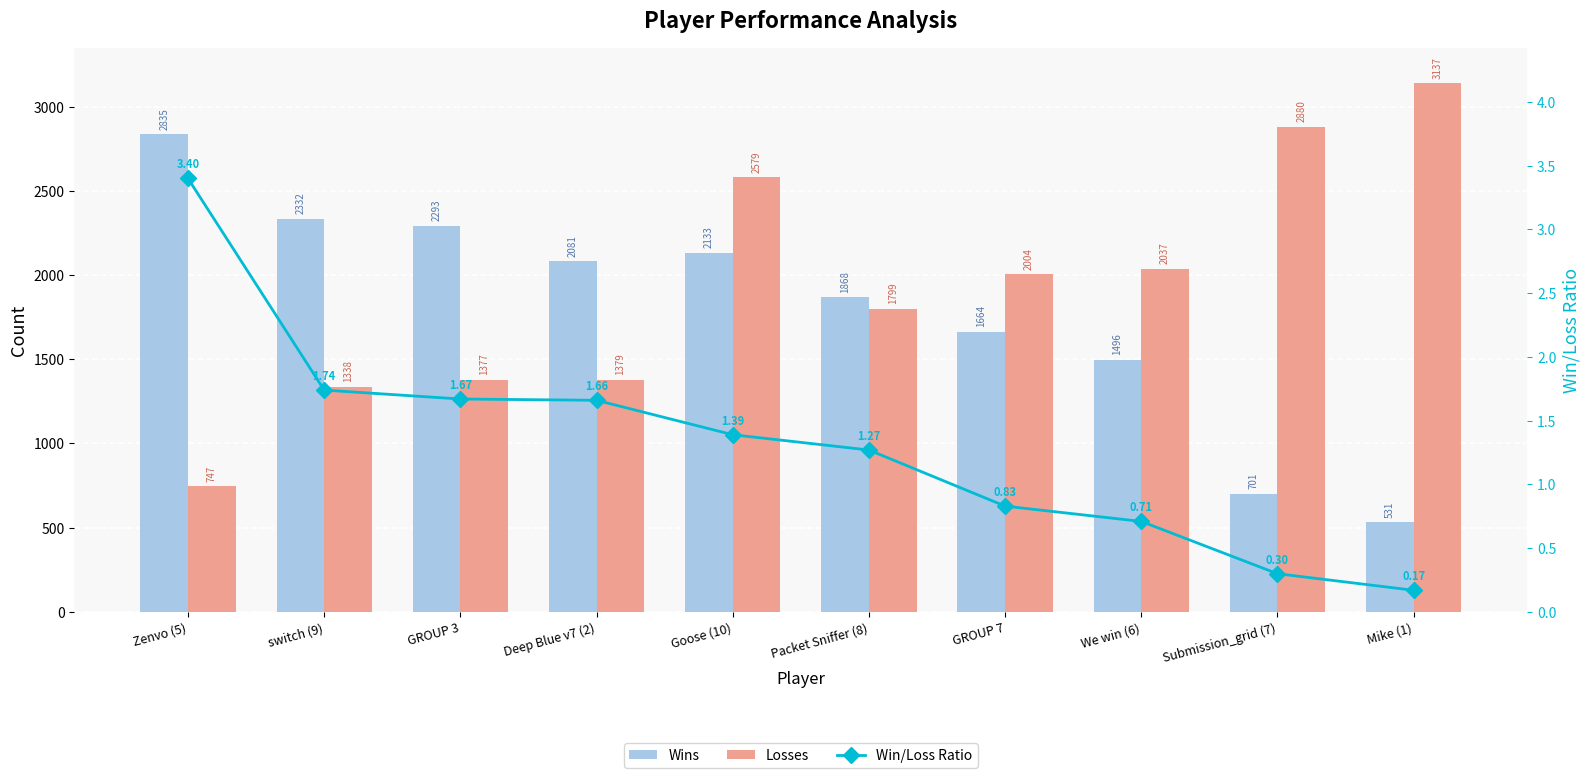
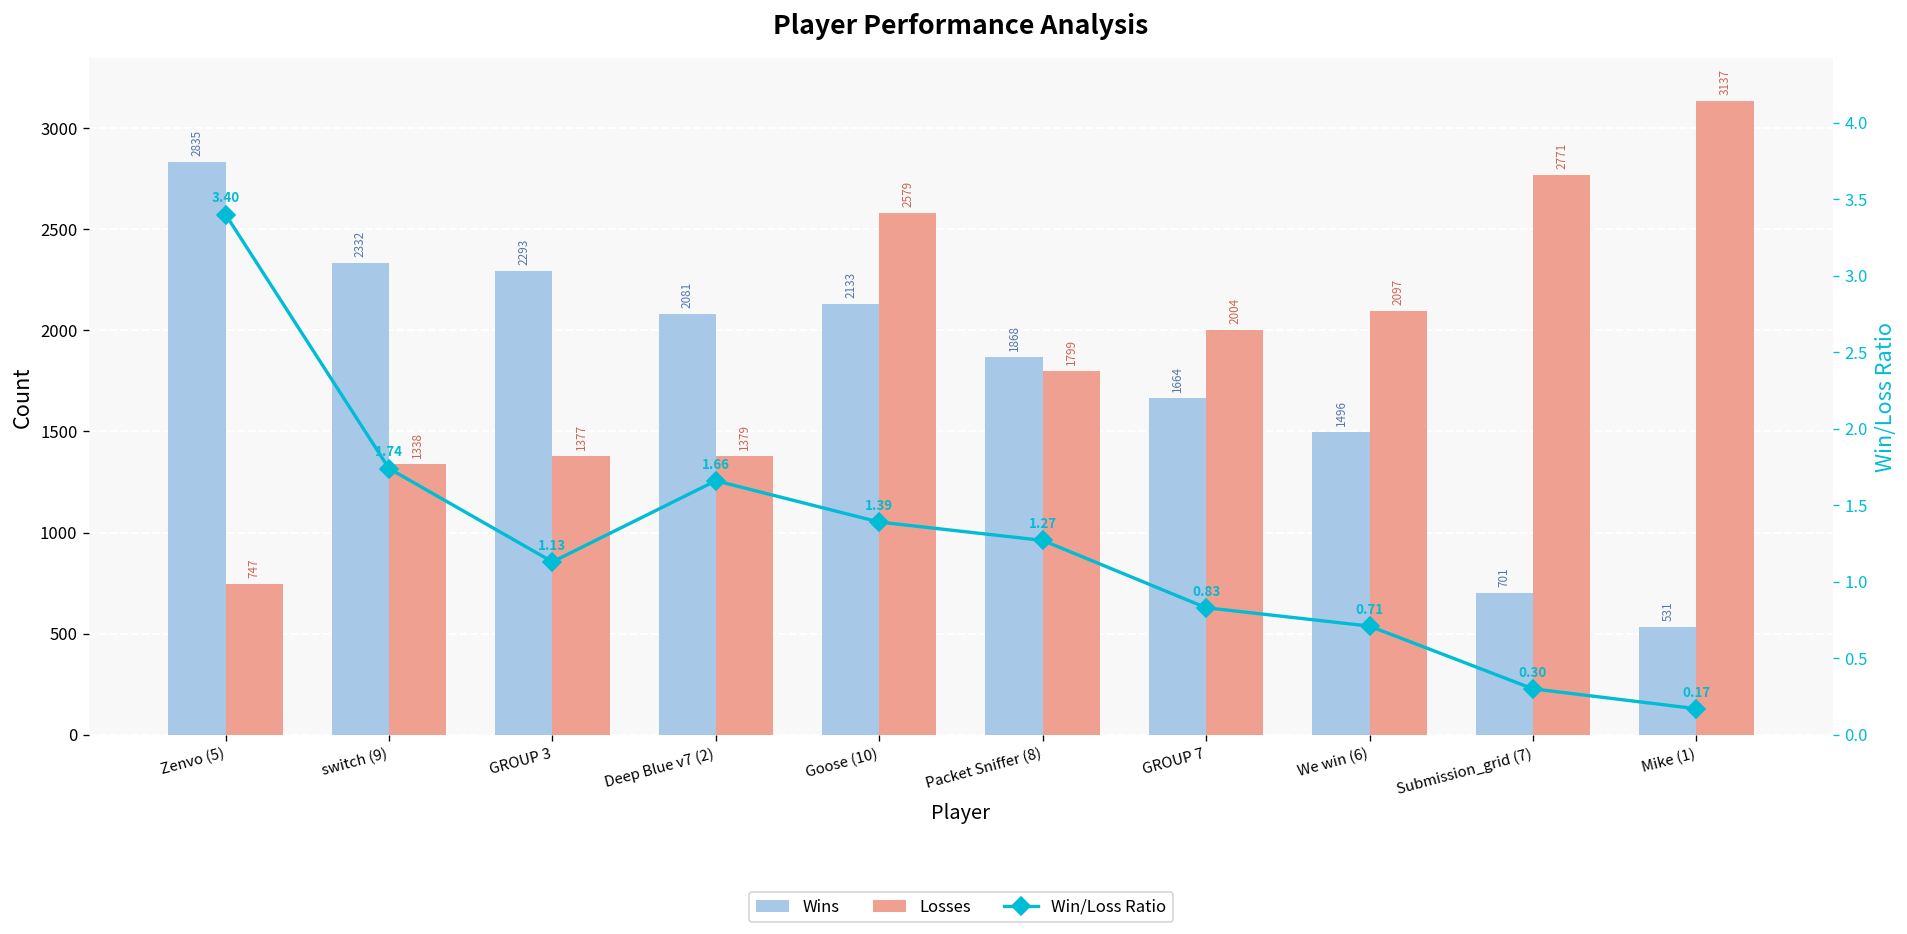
Losses, We win (6): 2037 -> 2097
Losses, Submission_grid (7): 2880 -> 2771
Win/Loss Ratio, GROUP 3: 1.67 -> 1.13
